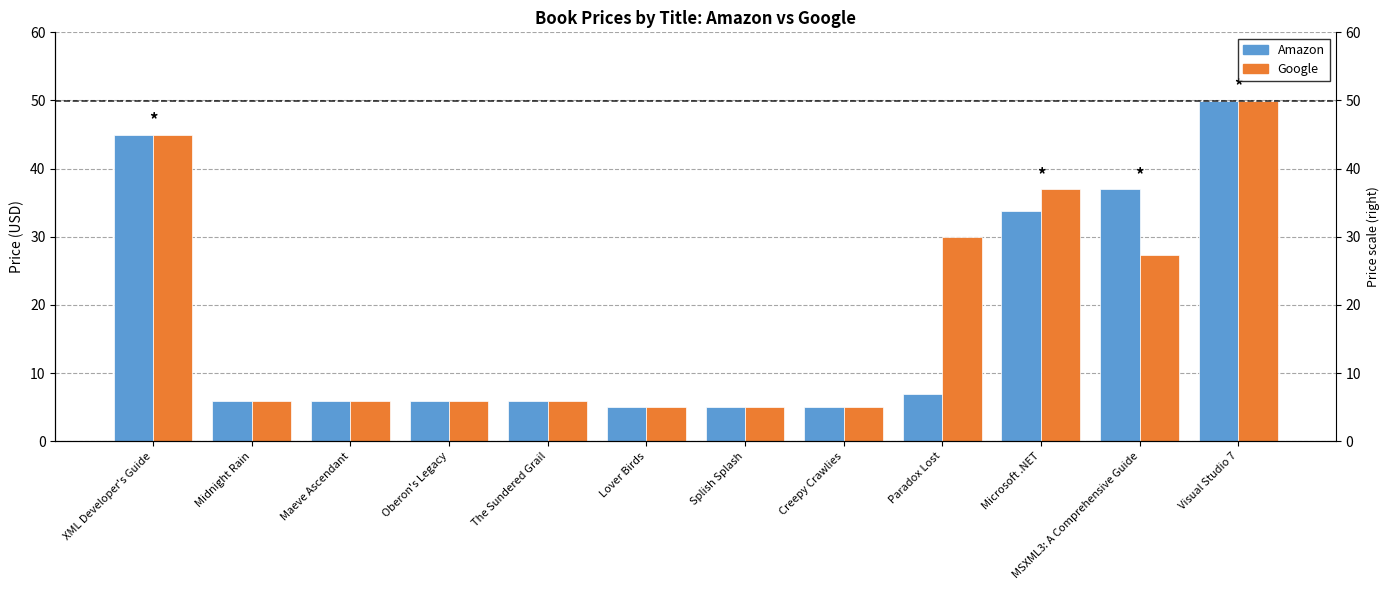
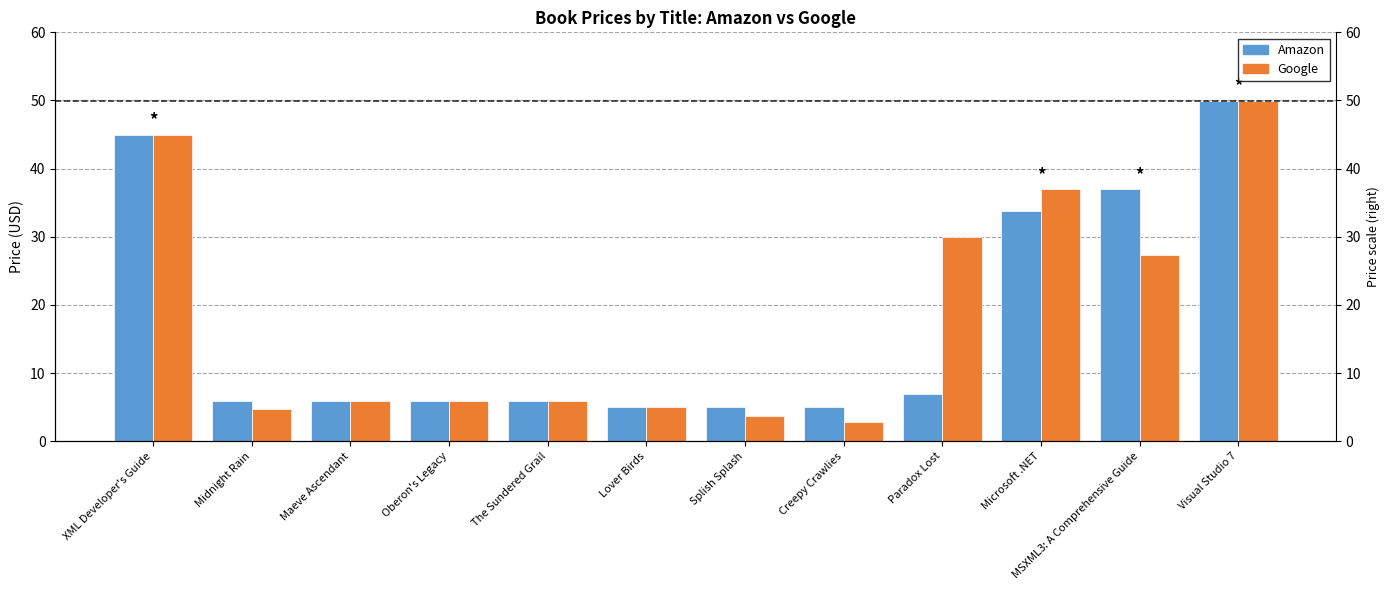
Google, Midnight Rain: 6 -> 5
Google, Splish Splash: 5 -> 4
Google, Creepy Crawlies: 5 -> 3
